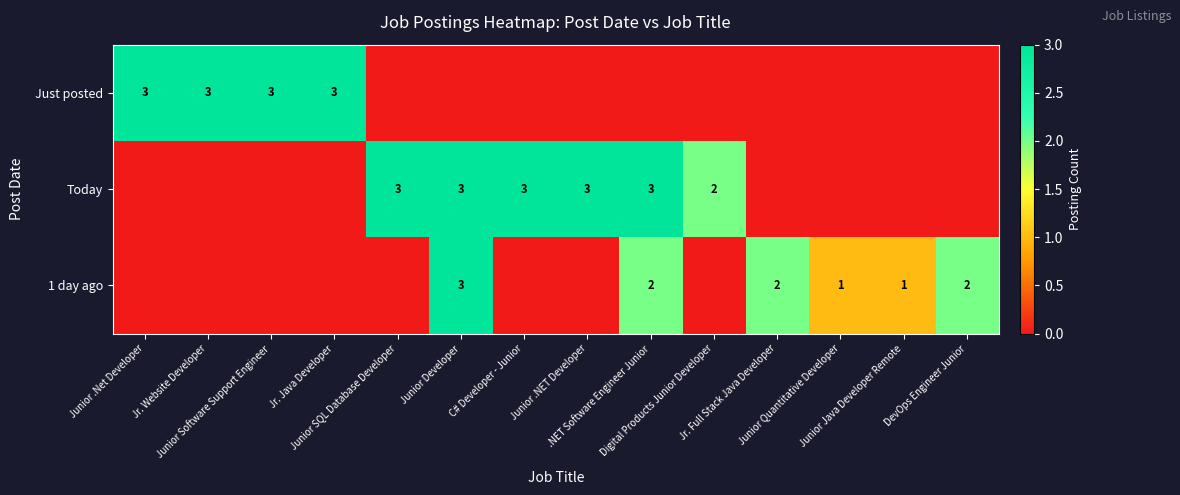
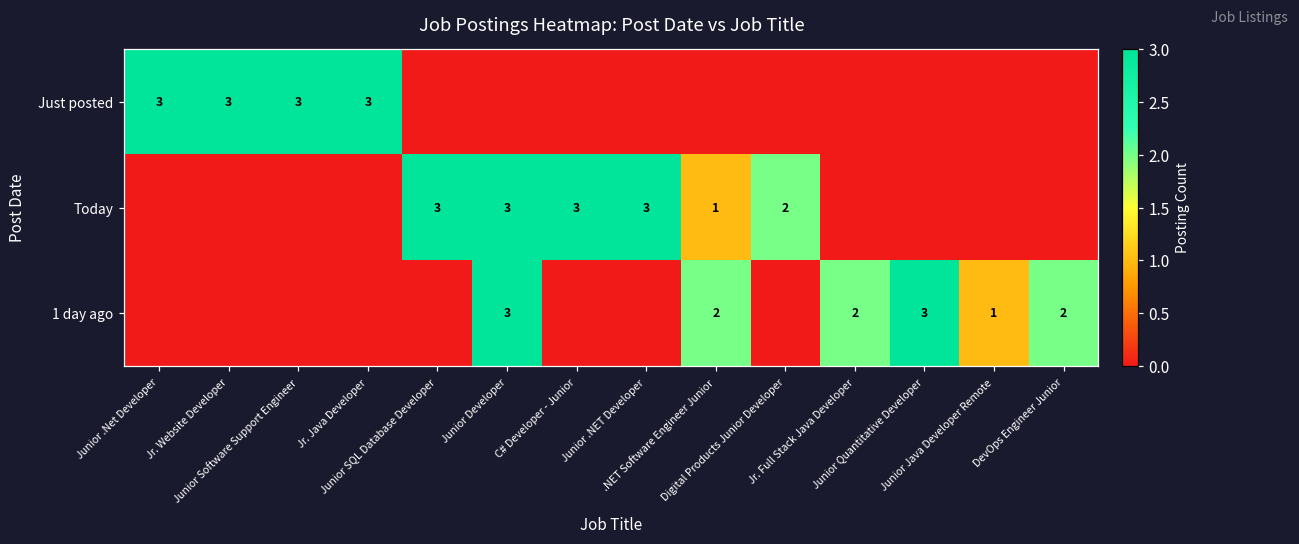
Today, .NET Software Engineer Junior: 3 -> 1
1 day ago, Junior Quantitative Developer: 1 -> 3
